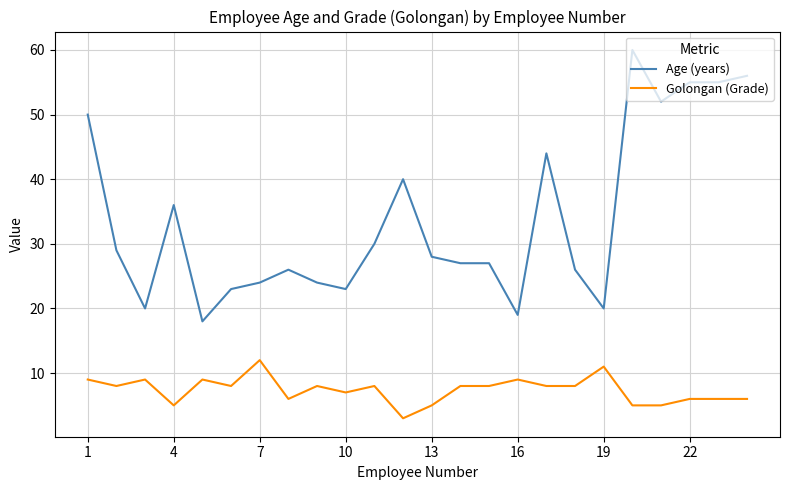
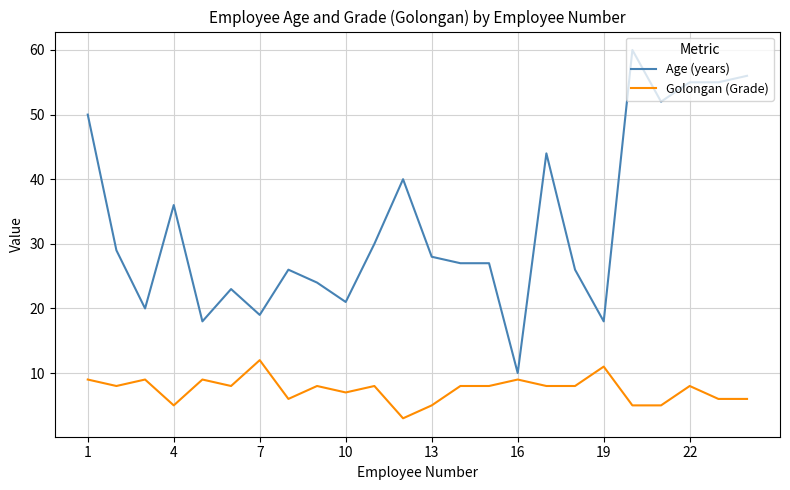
Age (years), 7: 24 -> 19
Age (years), 10: 23 -> 21
Age (years), 16: 19 -> 10
Age (years), 19: 20 -> 18
Golongan (Grade), 22: 6 -> 8
